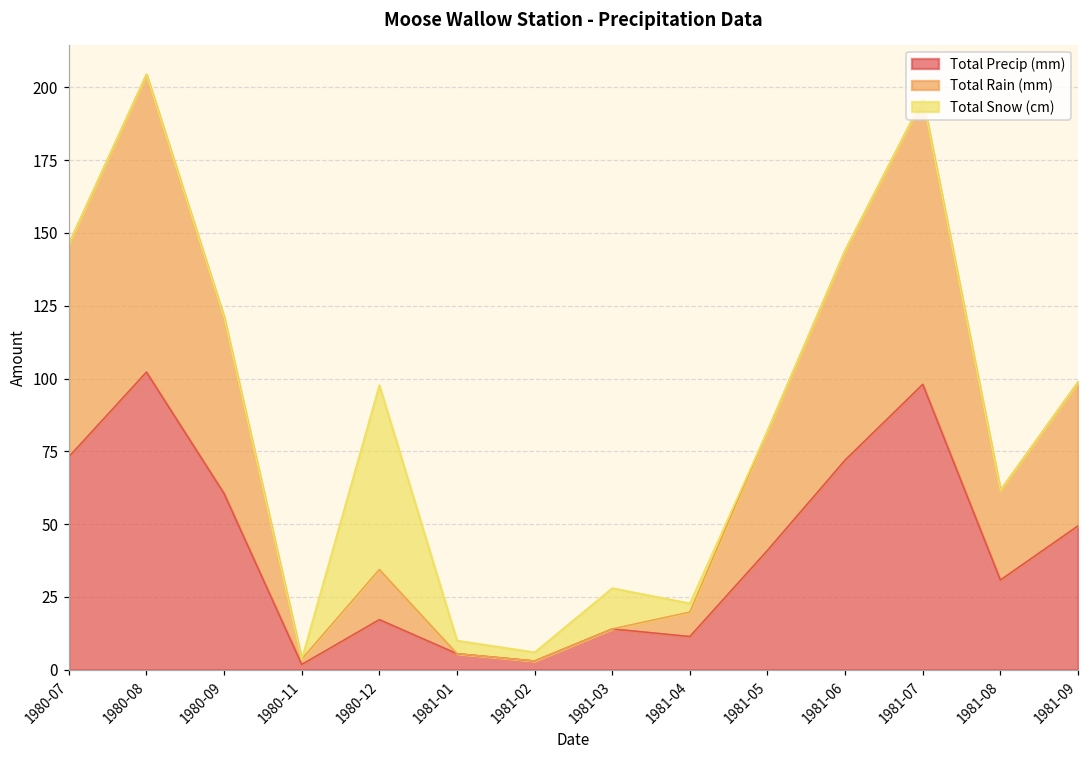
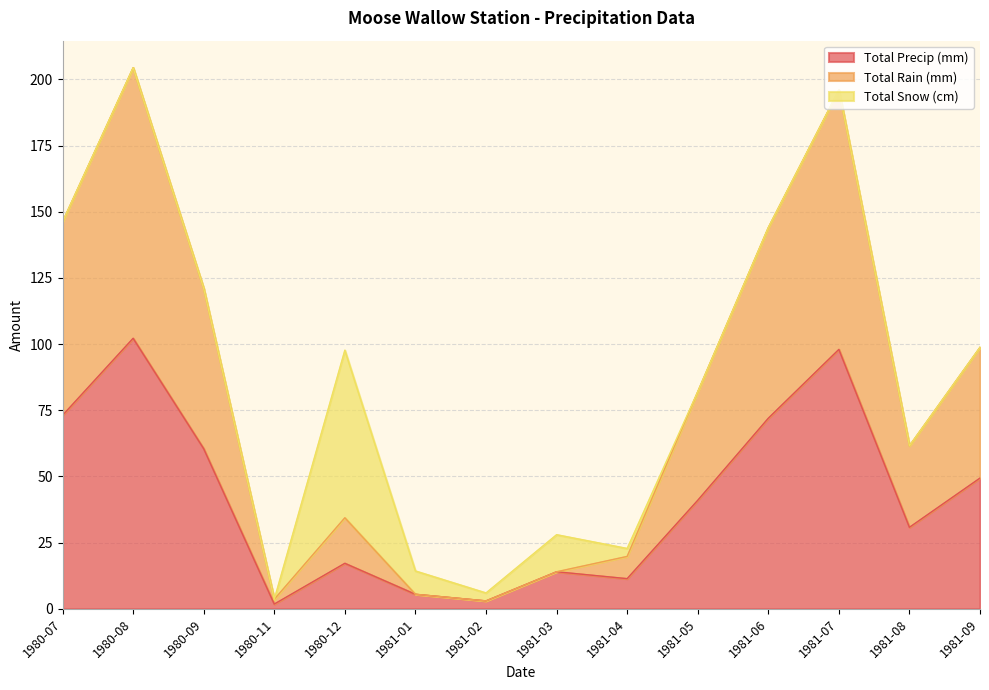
Total Snow (cm), 1981-01: 5 -> 9
